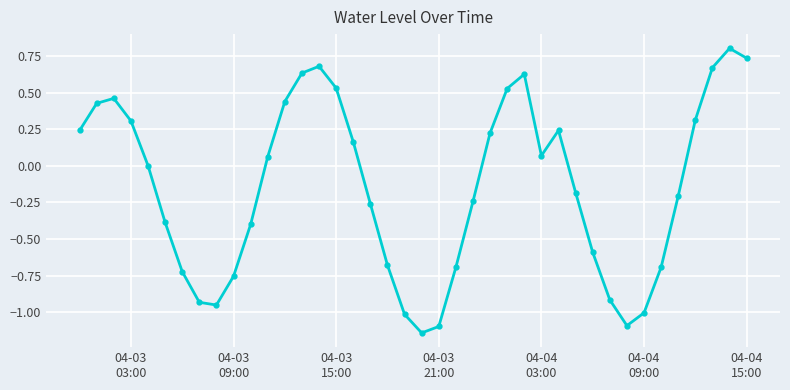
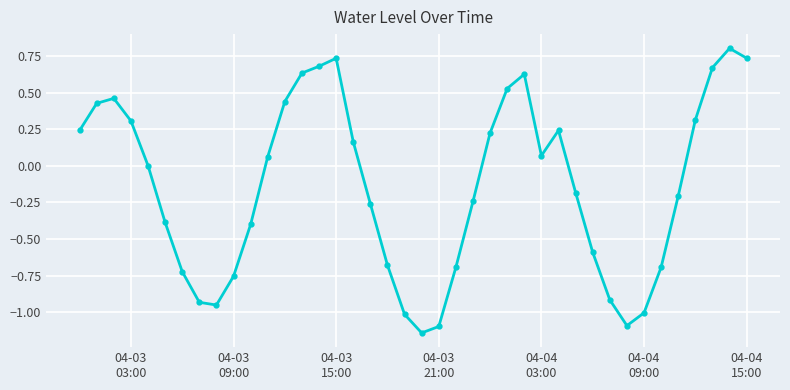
04-03 15:00: 0.53 -> 0.73
